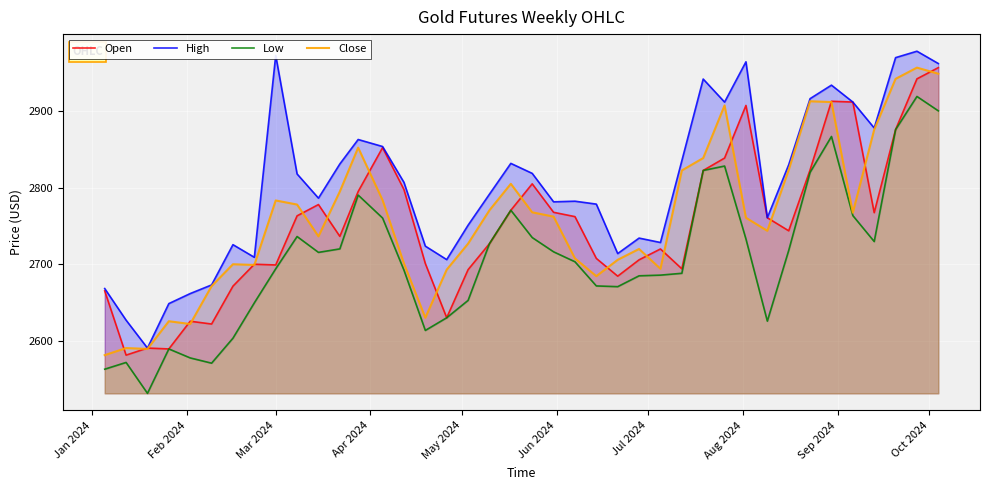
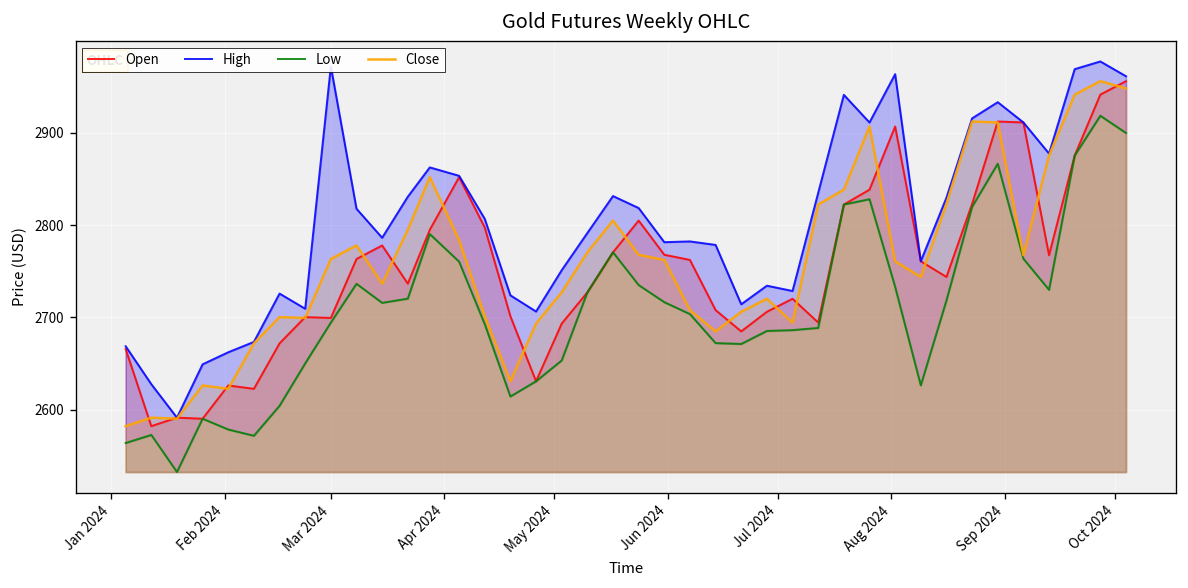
Close, Mar 2024: 2780 -> 2760
